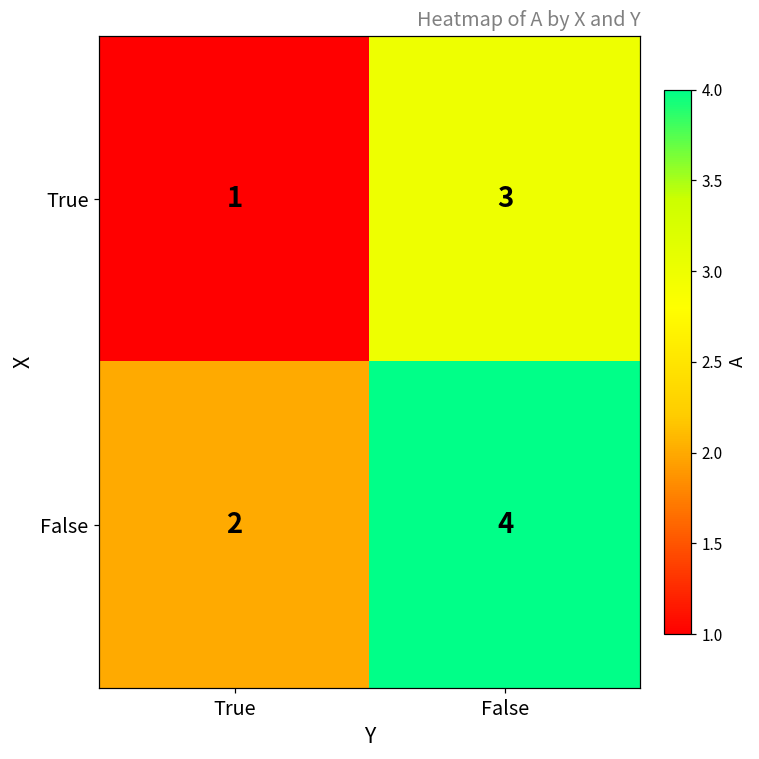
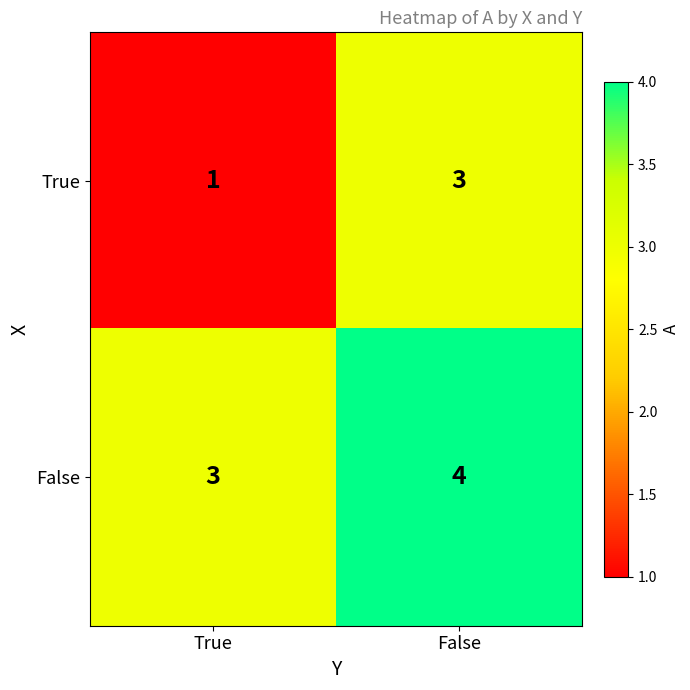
False, True: 2 -> 3
